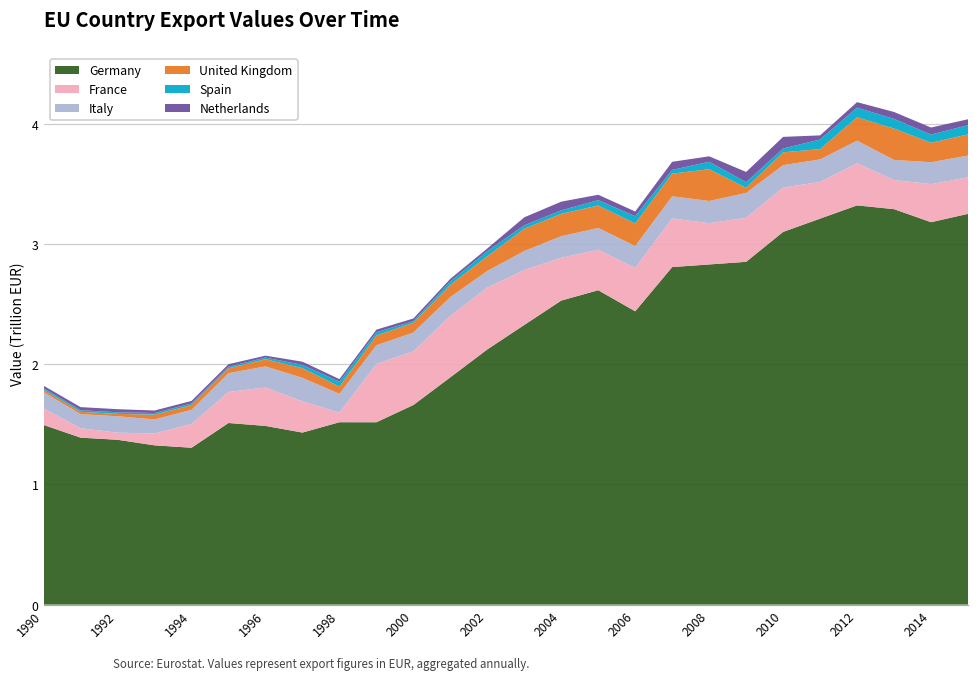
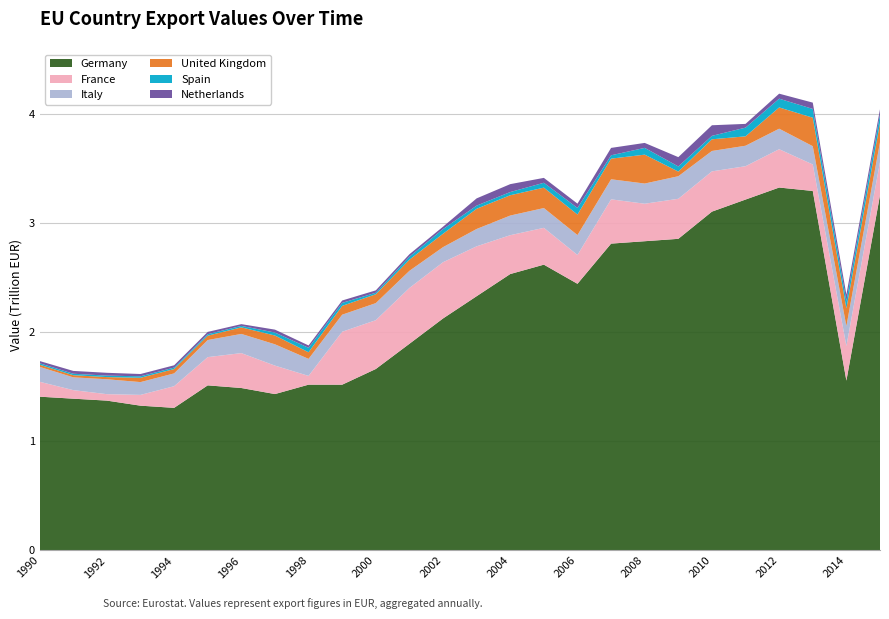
Germany, 1990: 1.50 -> 1.41
France, 2006: 0.36 -> 0.26
Germany, 2014: 3.18 -> 1.56
